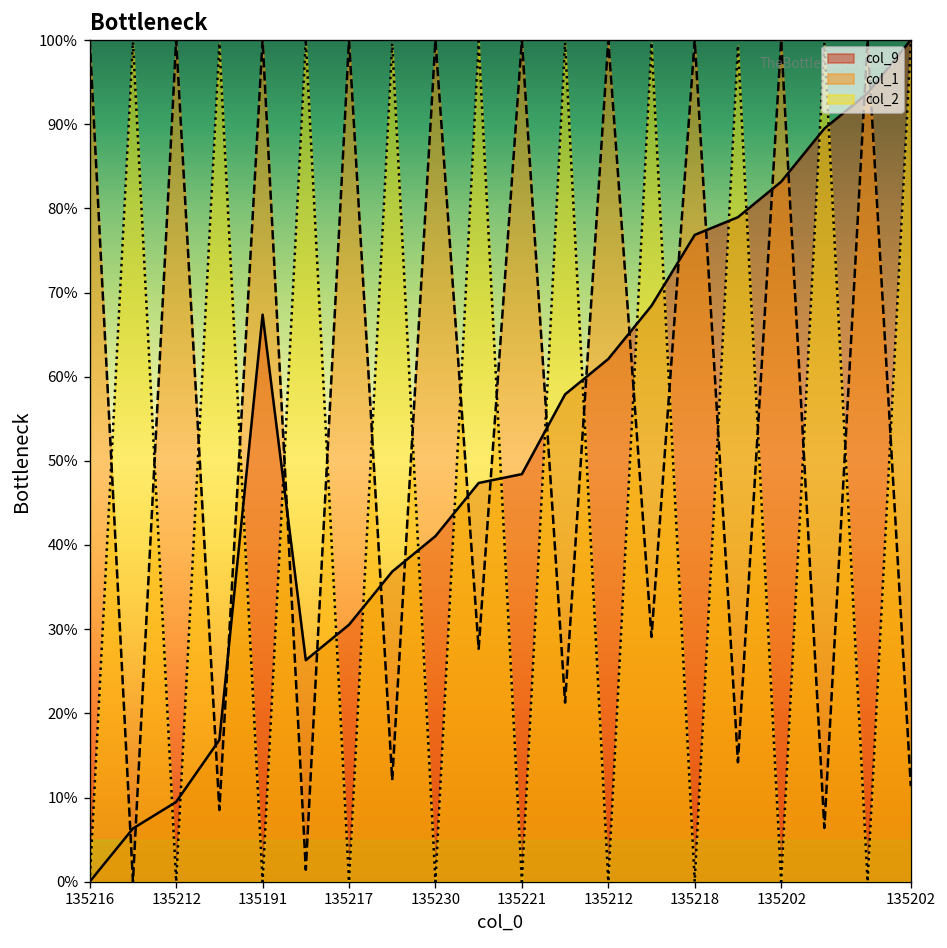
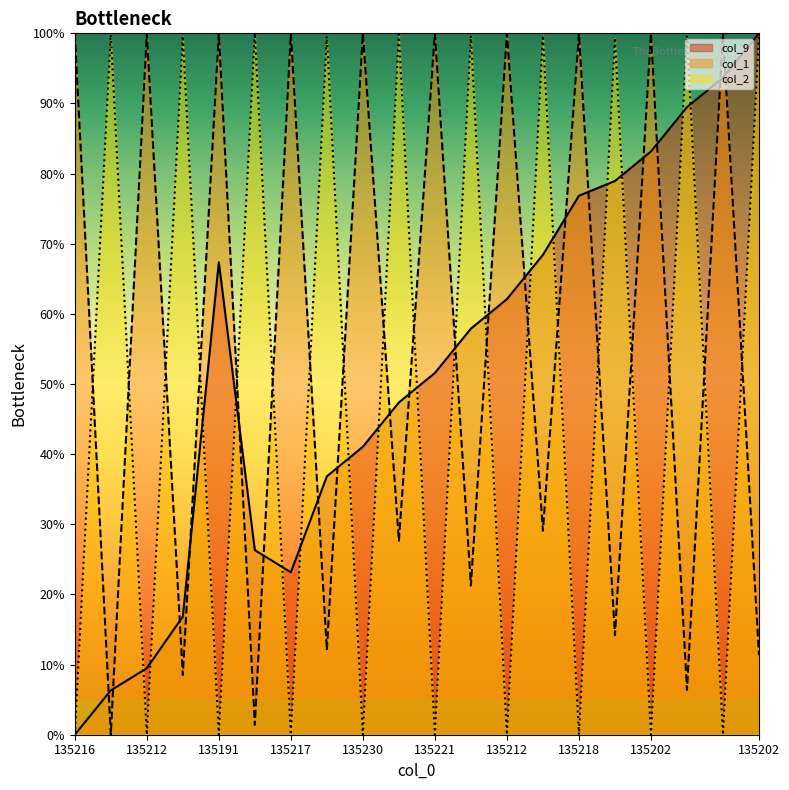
col_9, 135217: 31% -> 23%
col_9, 135221: 48% -> 52%
